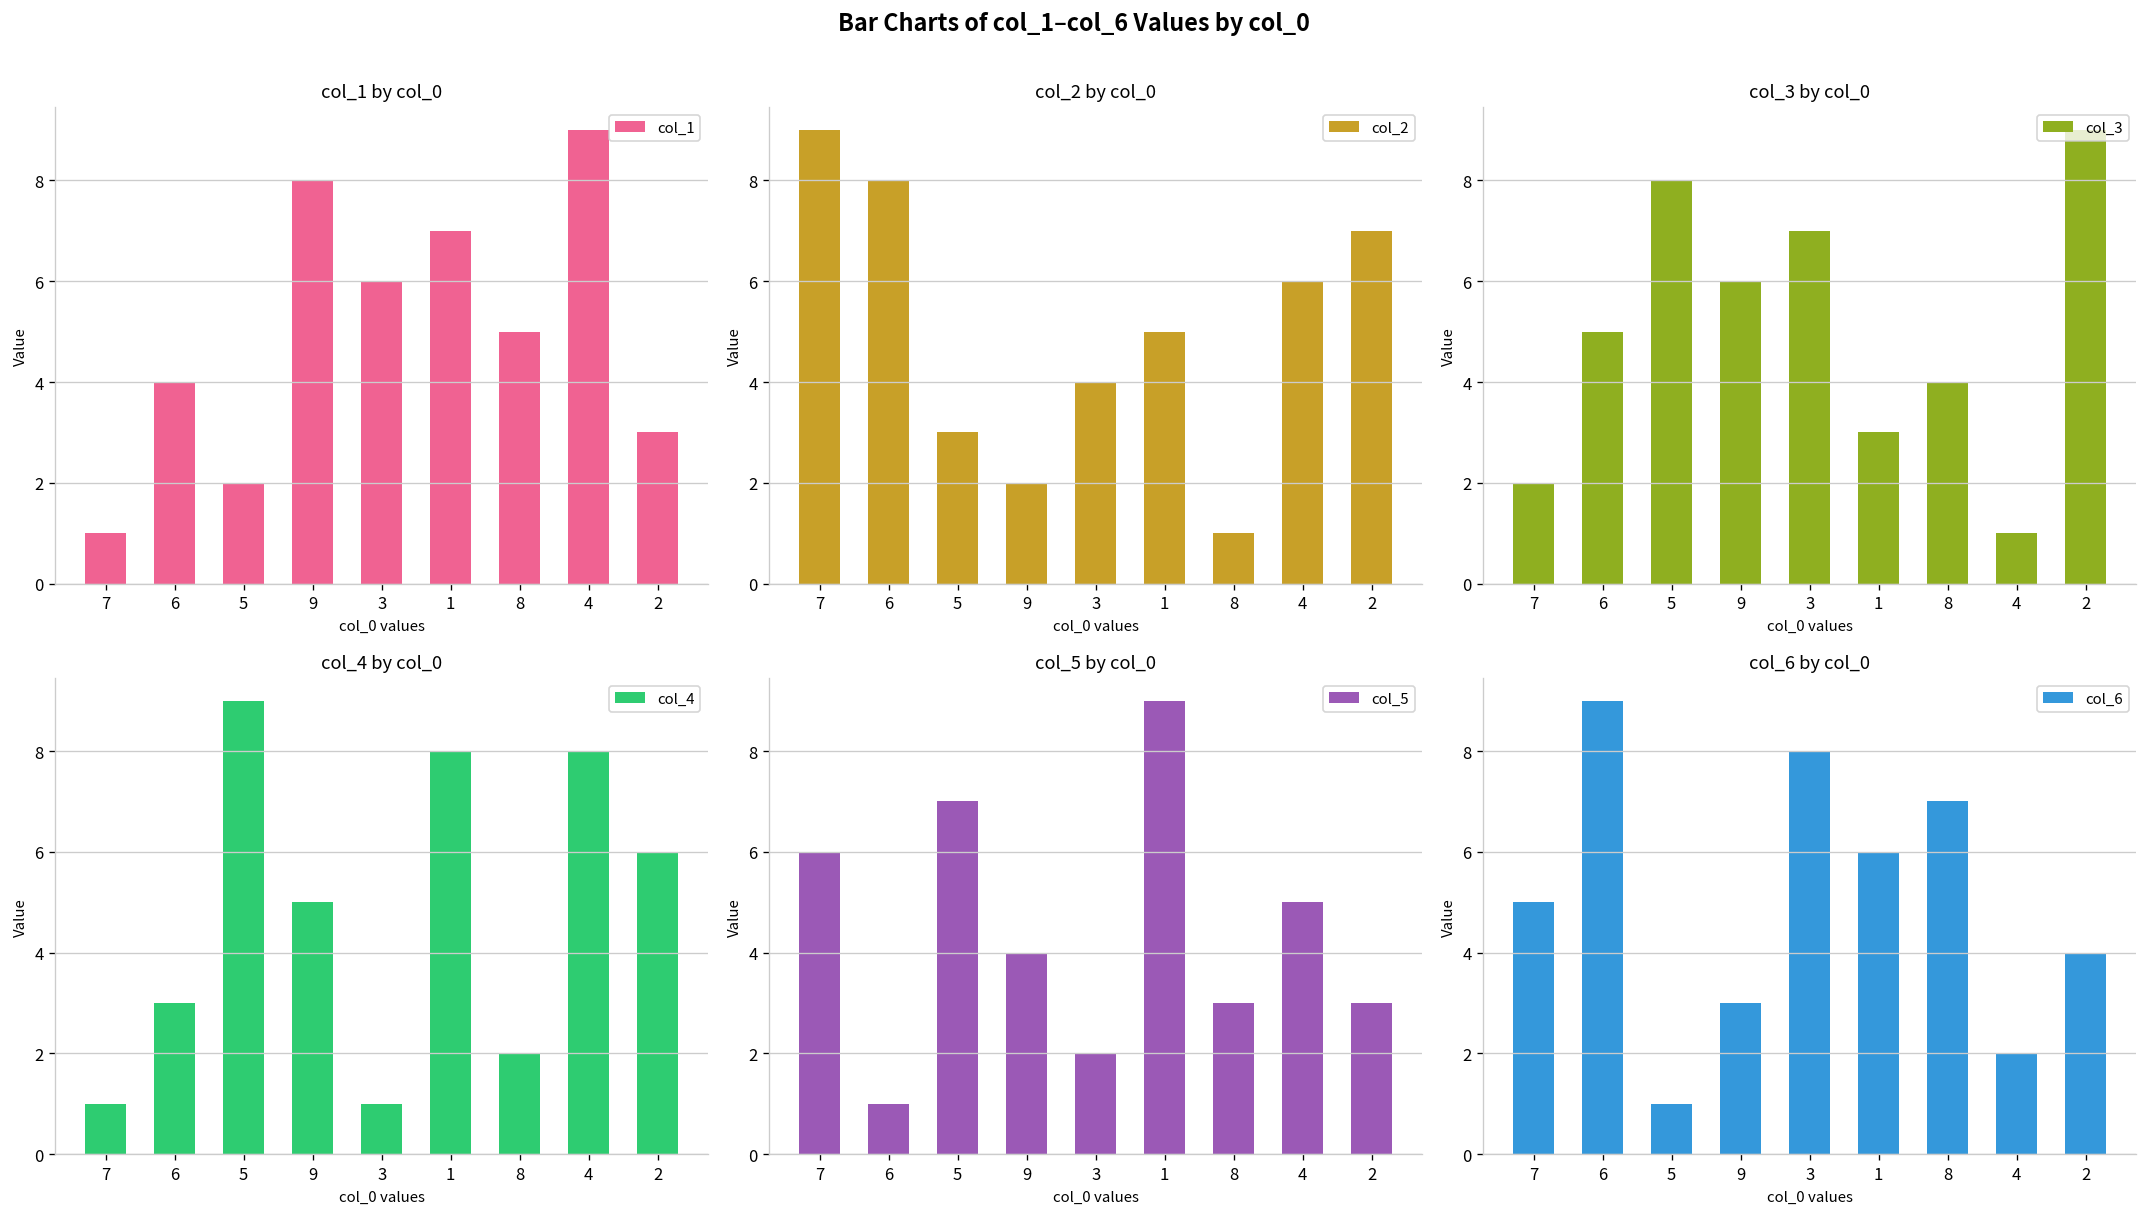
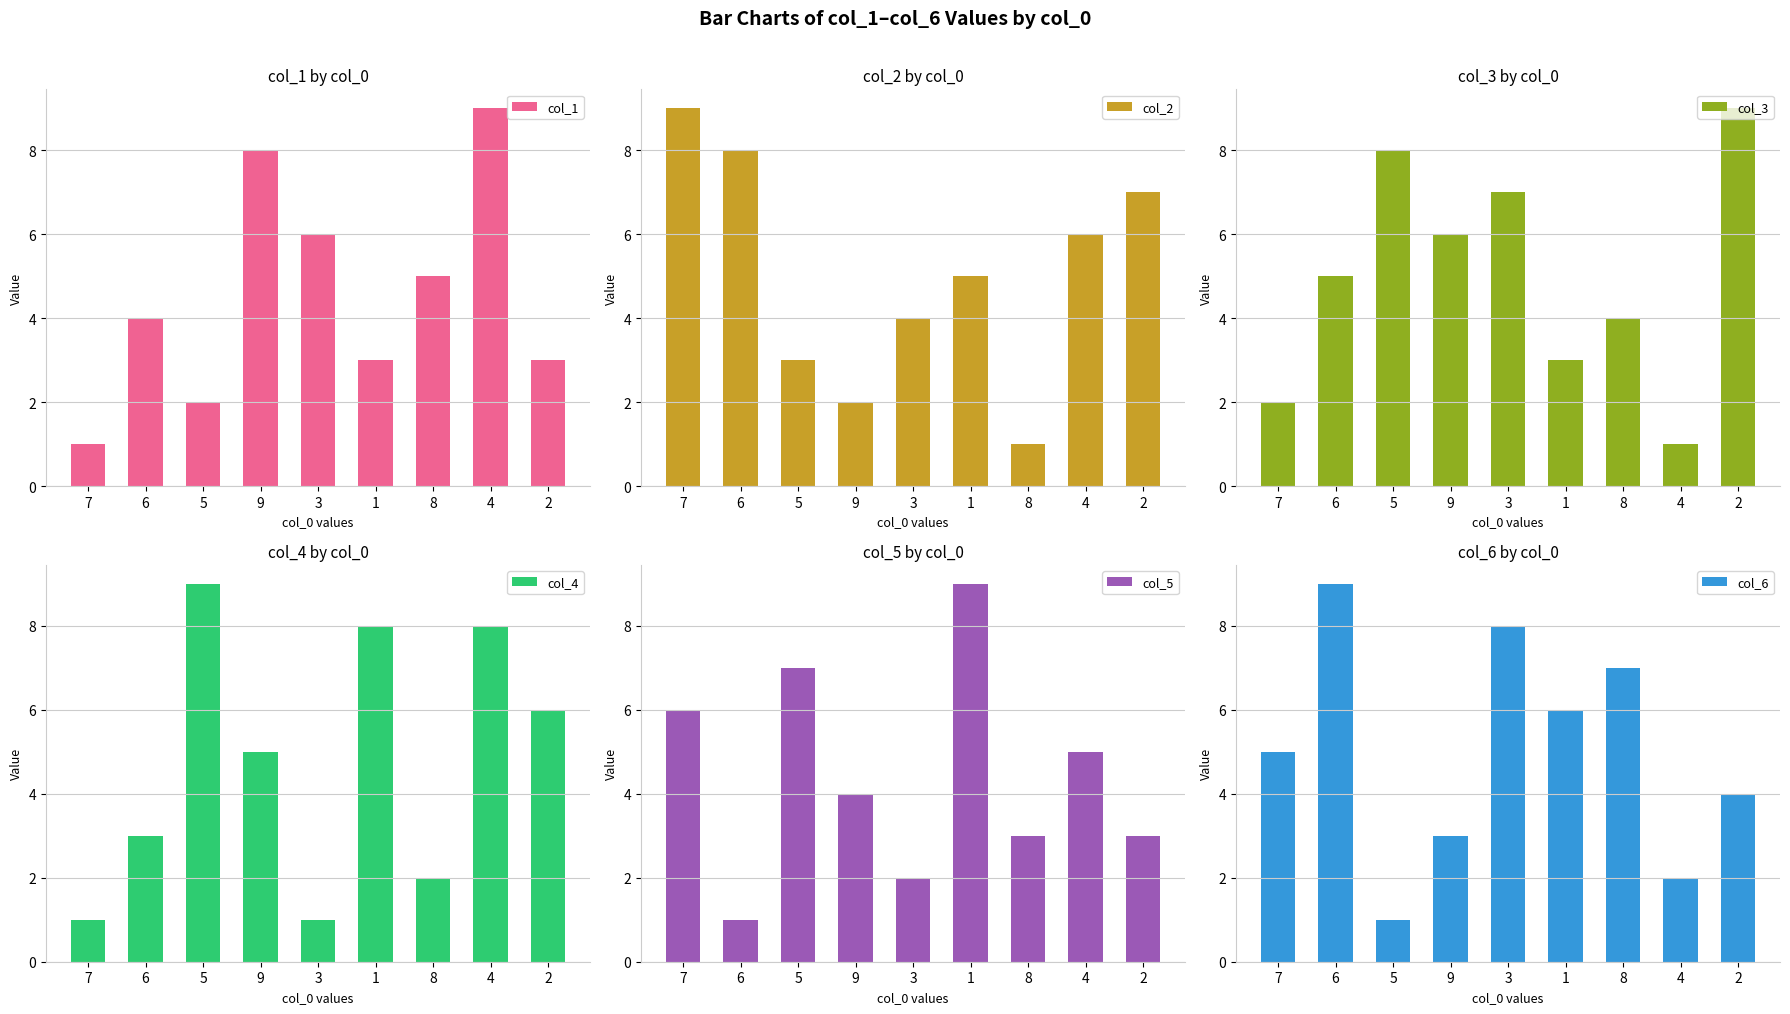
col_1 by col_0, 1: 7 -> 3
